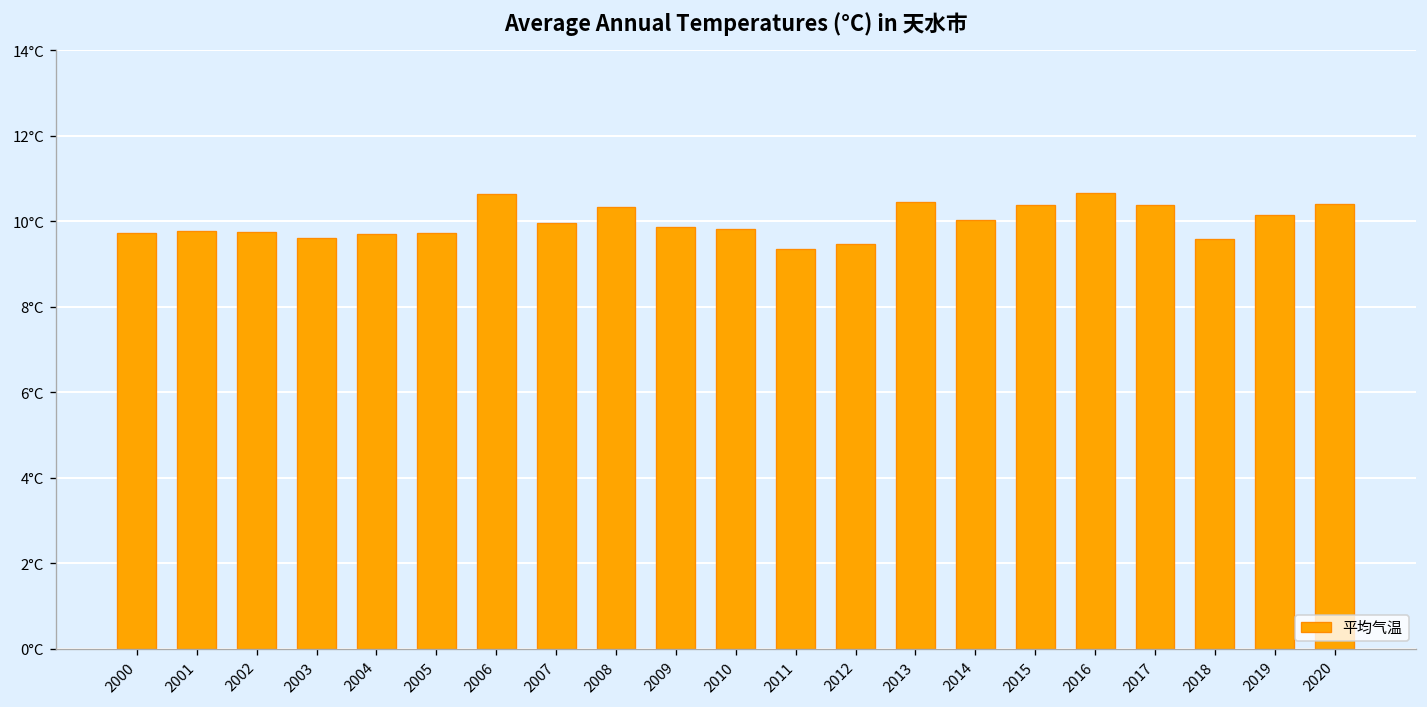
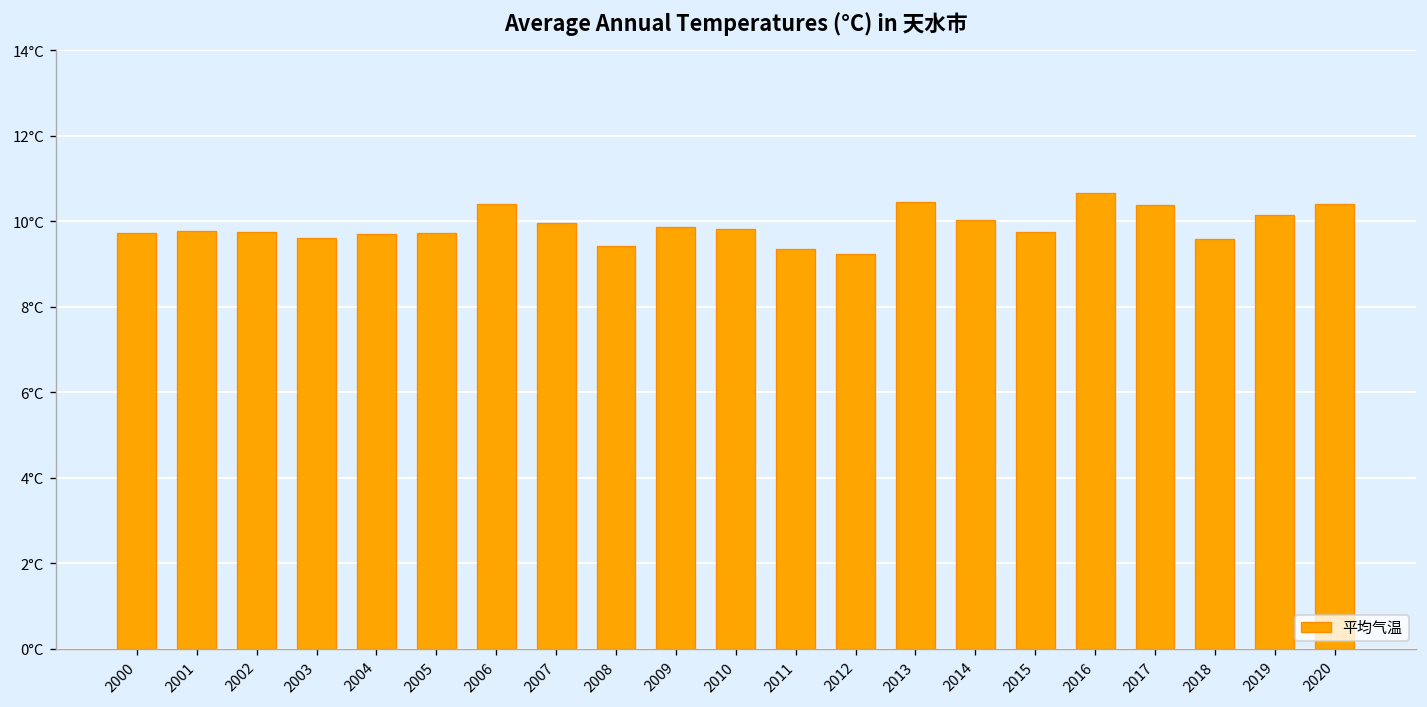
2006: 10.6°C -> 10.4°C
2008: 10.3°C -> 9.4°C
2012: 9.5°C -> 9.2°C
2015: 10.4°C -> 9.7°C
